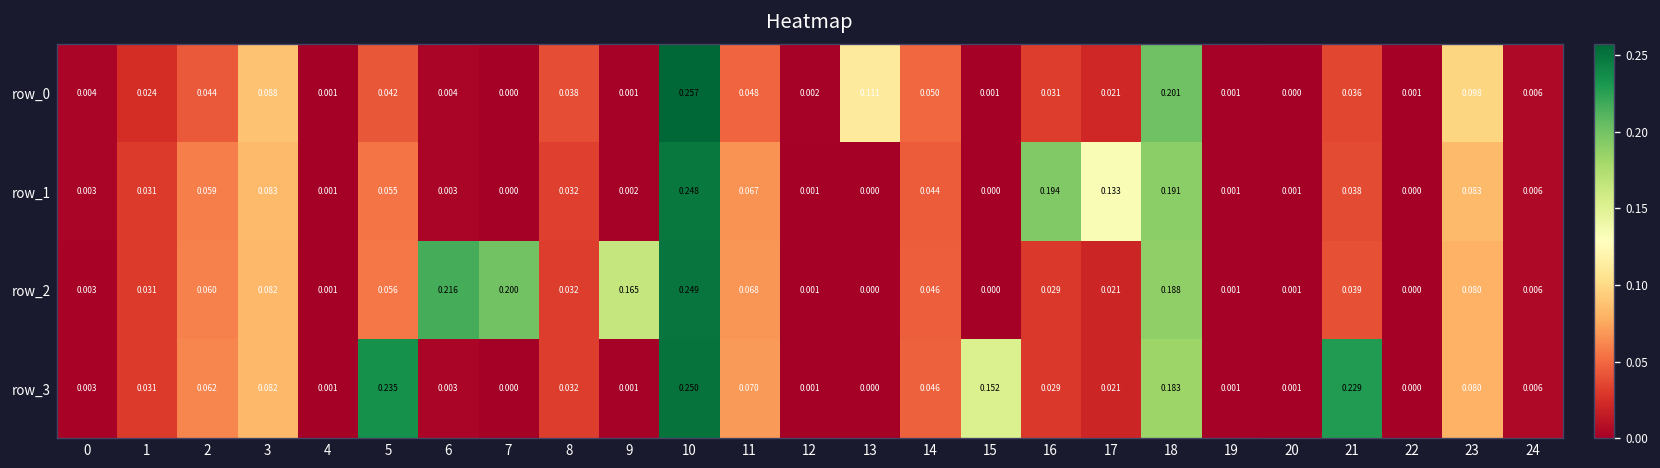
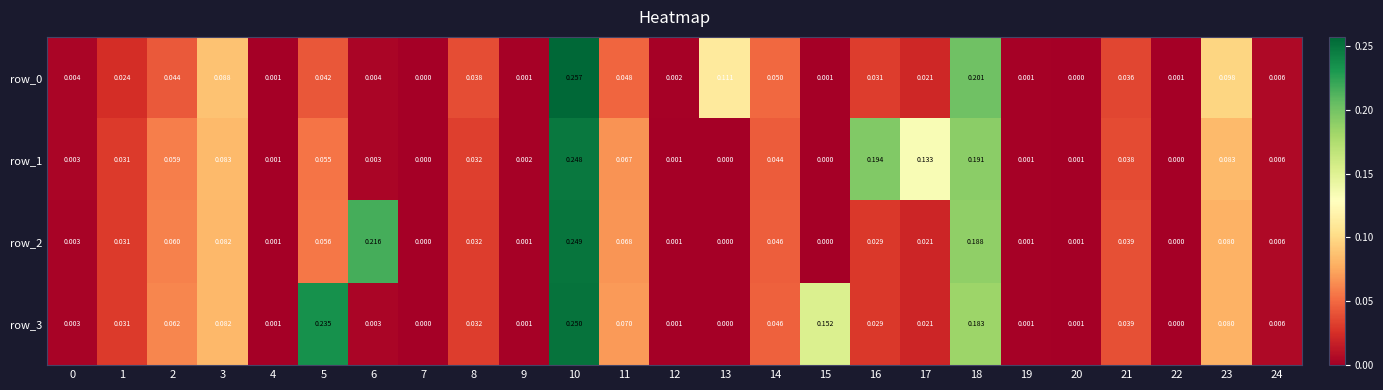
row_2, 7: 0.200 -> 0.000
row_2, 9: 0.165 -> 0.001
row_3, 21: 0.229 -> 0.039
